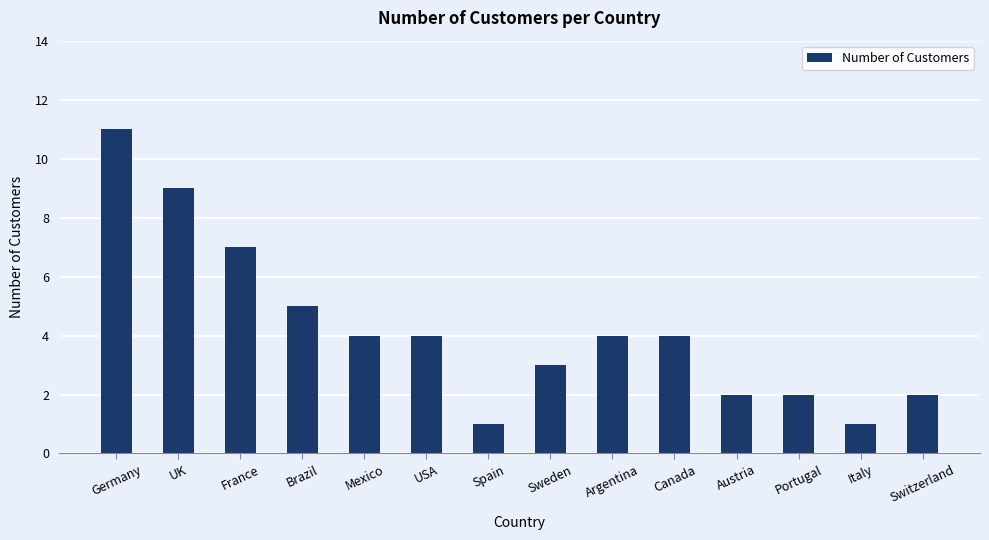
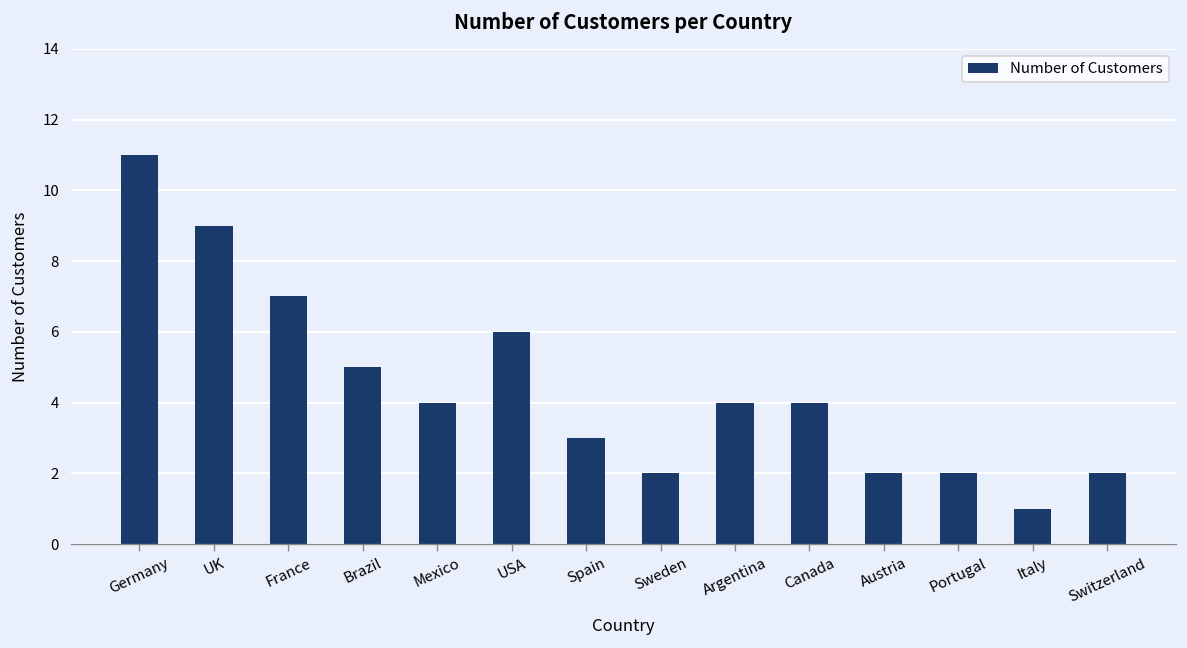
USA: 4 -> 6
Spain: 1 -> 3
Sweden: 3 -> 2
